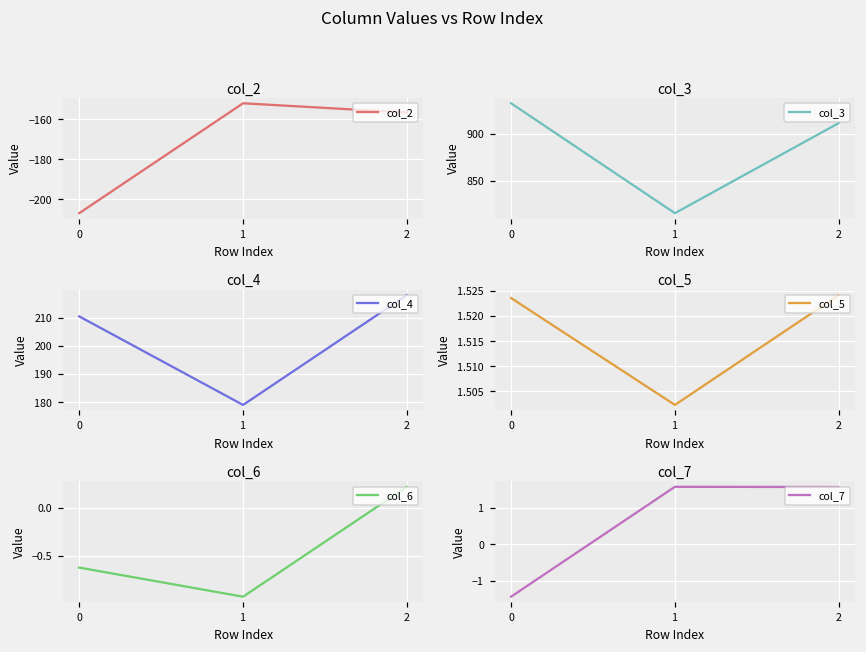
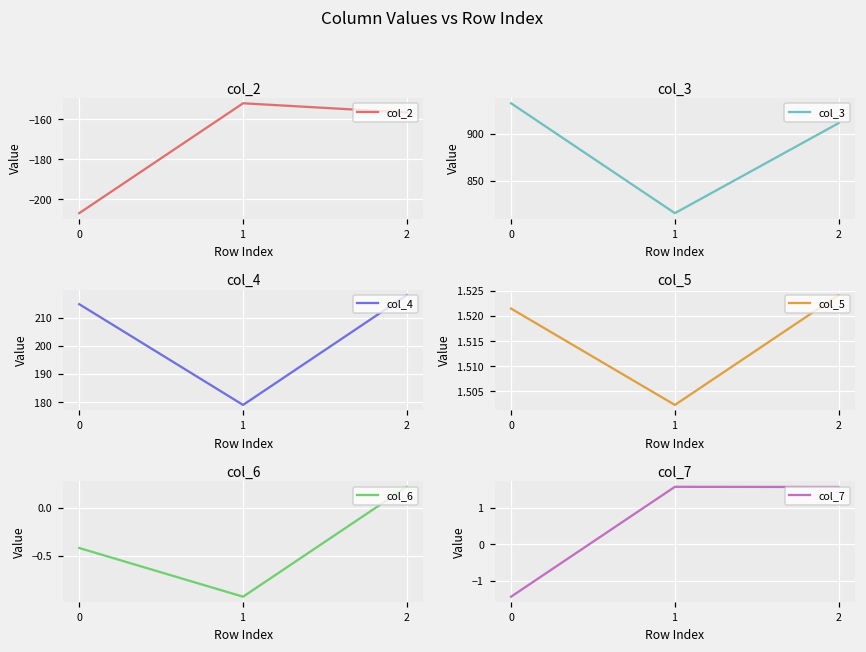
col_4, 0: 210 -> 215
col_5, 0: 1.524 -> 1.522
col_6, 0: -0.6 -> -0.4
